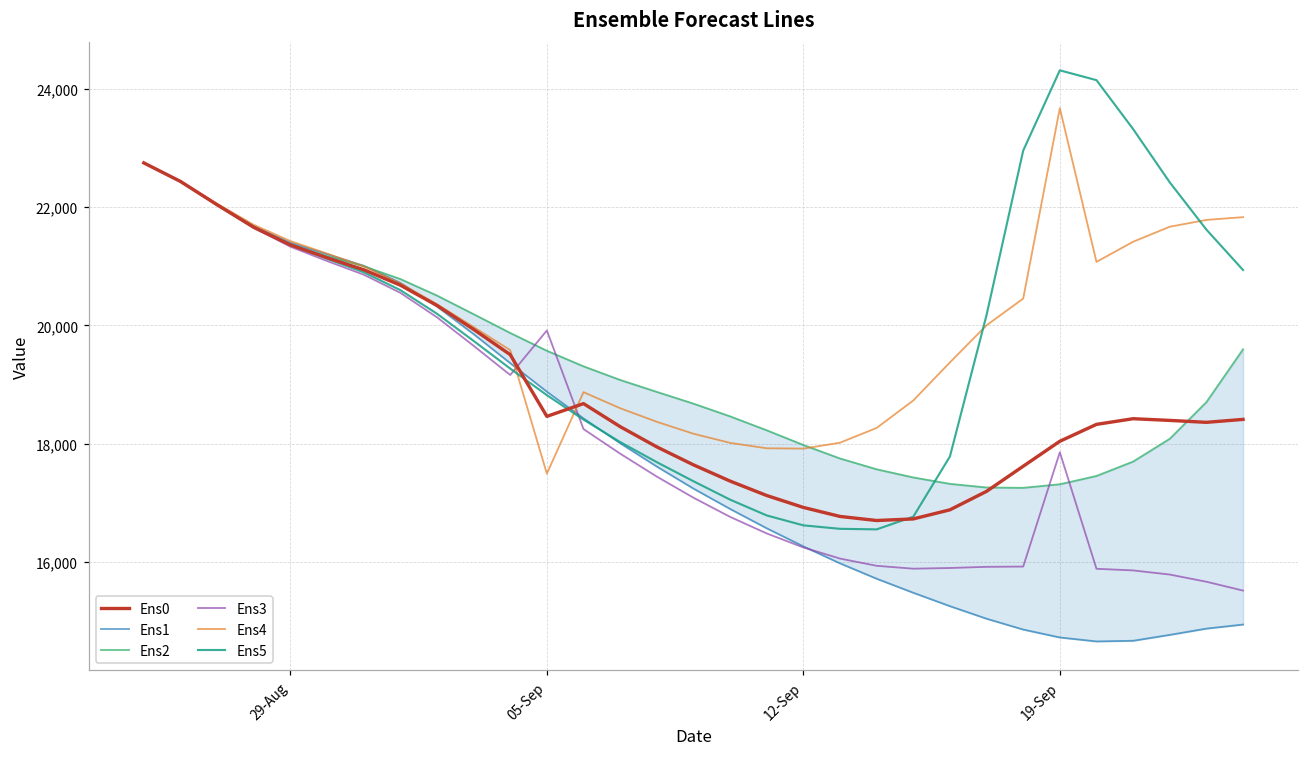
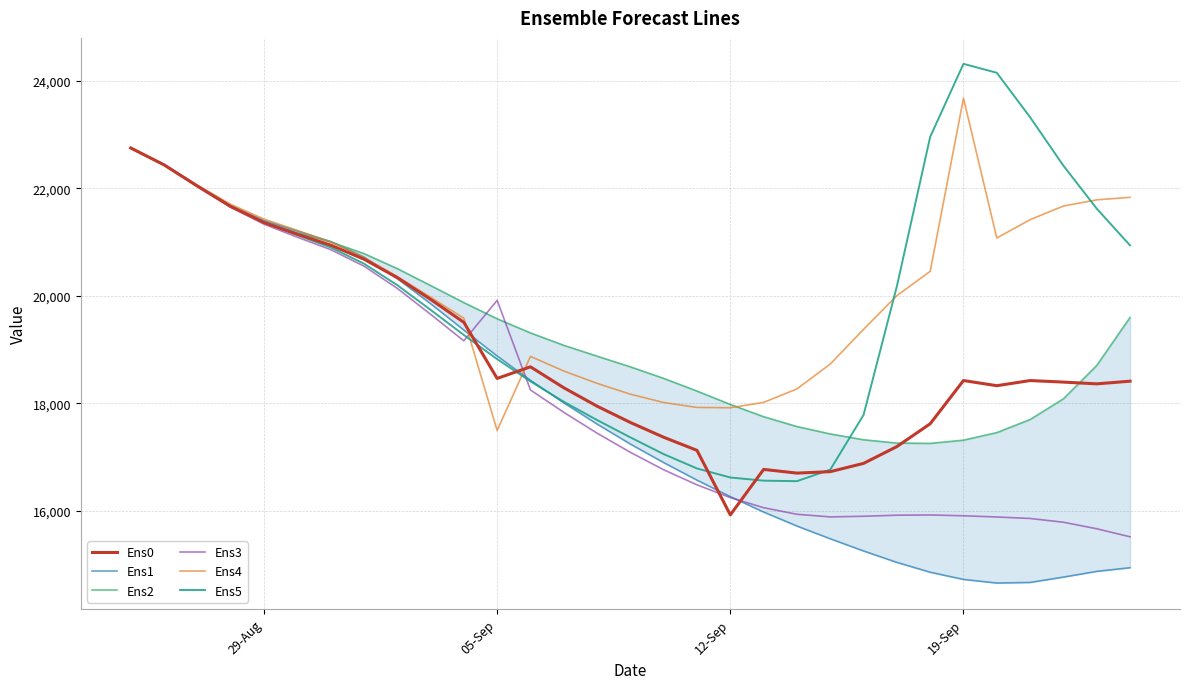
Ens0, 12-Sep: 16,900 -> 15,900
Ens0, 19-Sep: 18,000 -> 18,400
Ens3, 19-Sep: 17,900 -> 15,900
